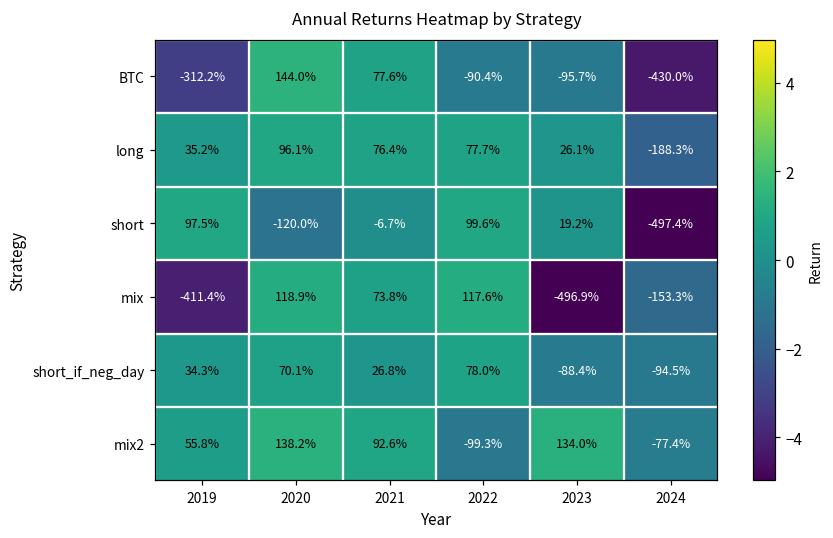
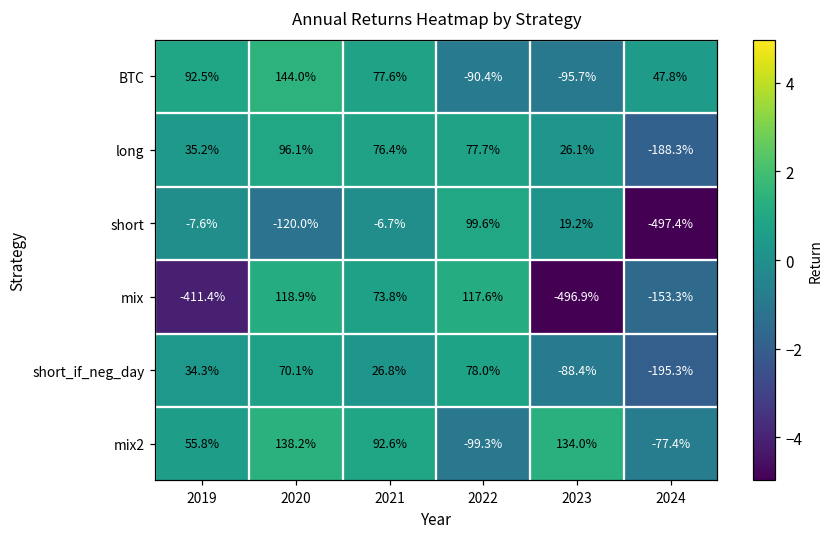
BTC, 2019: -312.2% -> 92.5%
BTC, 2024: -430.0% -> 47.8%
short, 2019: 97.5% -> -7.6%
short_if_neg_day, 2024: -94.5% -> -195.3%
